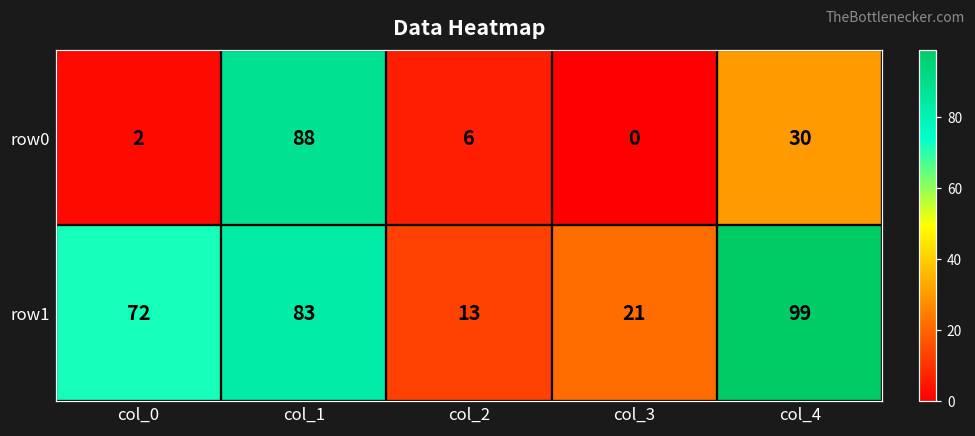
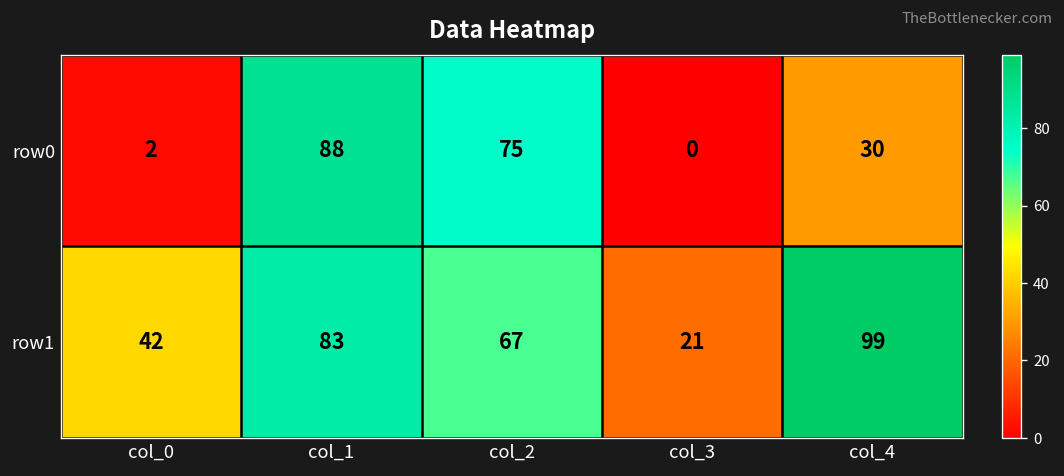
row0, col_2: 6 -> 75
row1, col_0: 72 -> 42
row1, col_2: 13 -> 67
